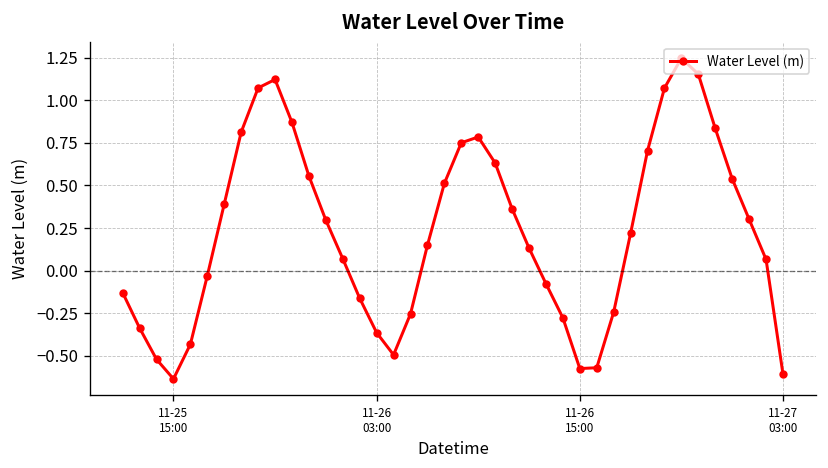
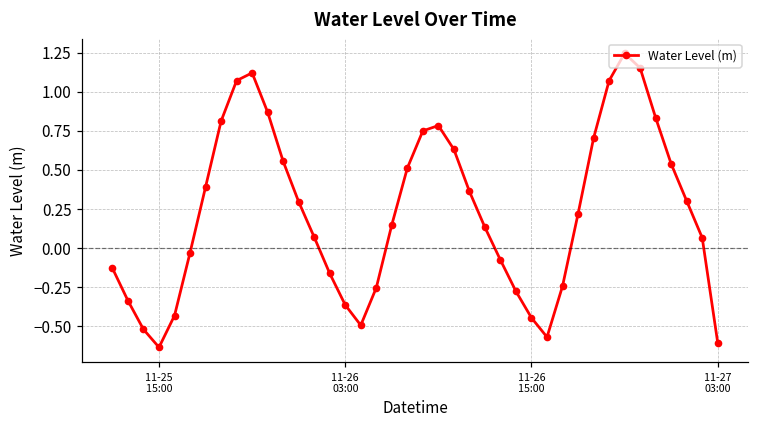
11-26 15:00: -0.57 -> -0.45
